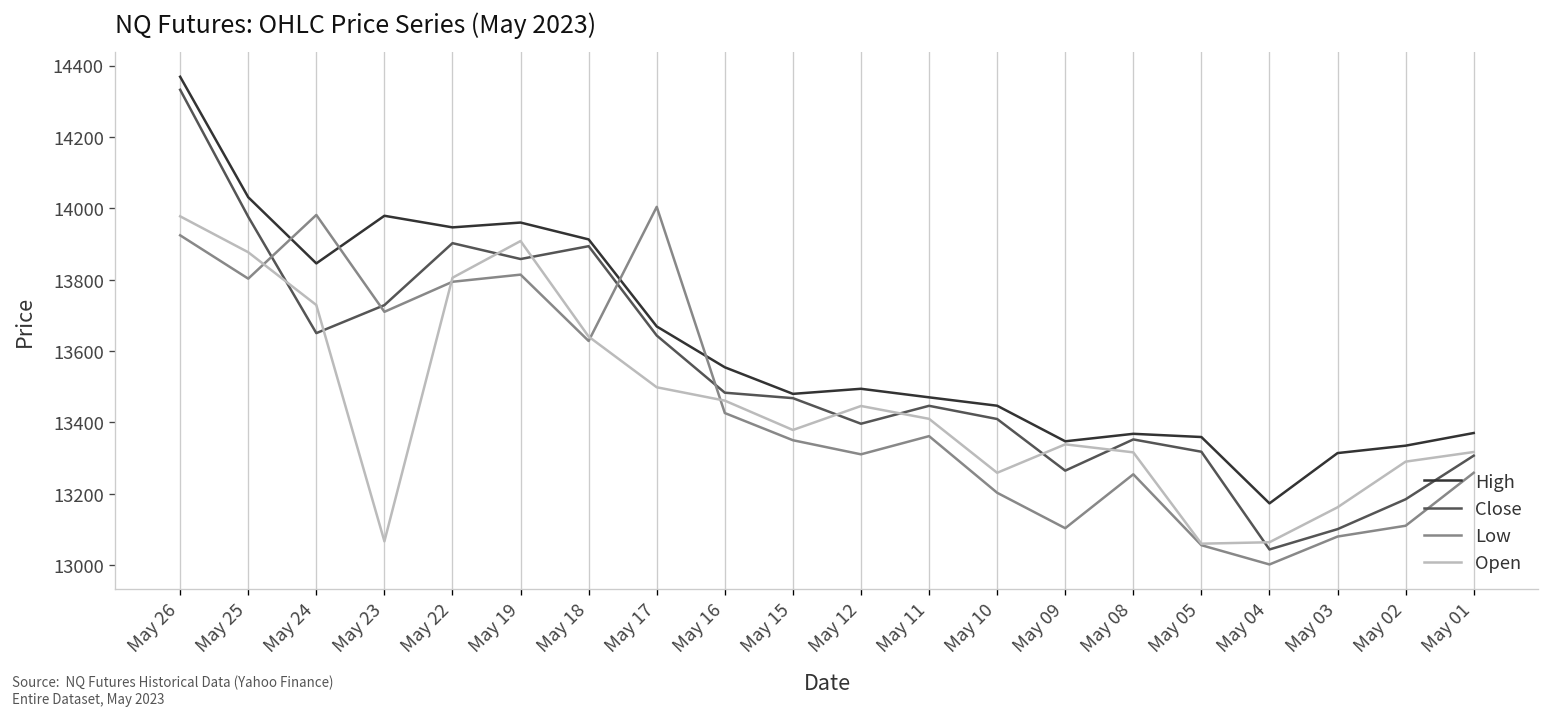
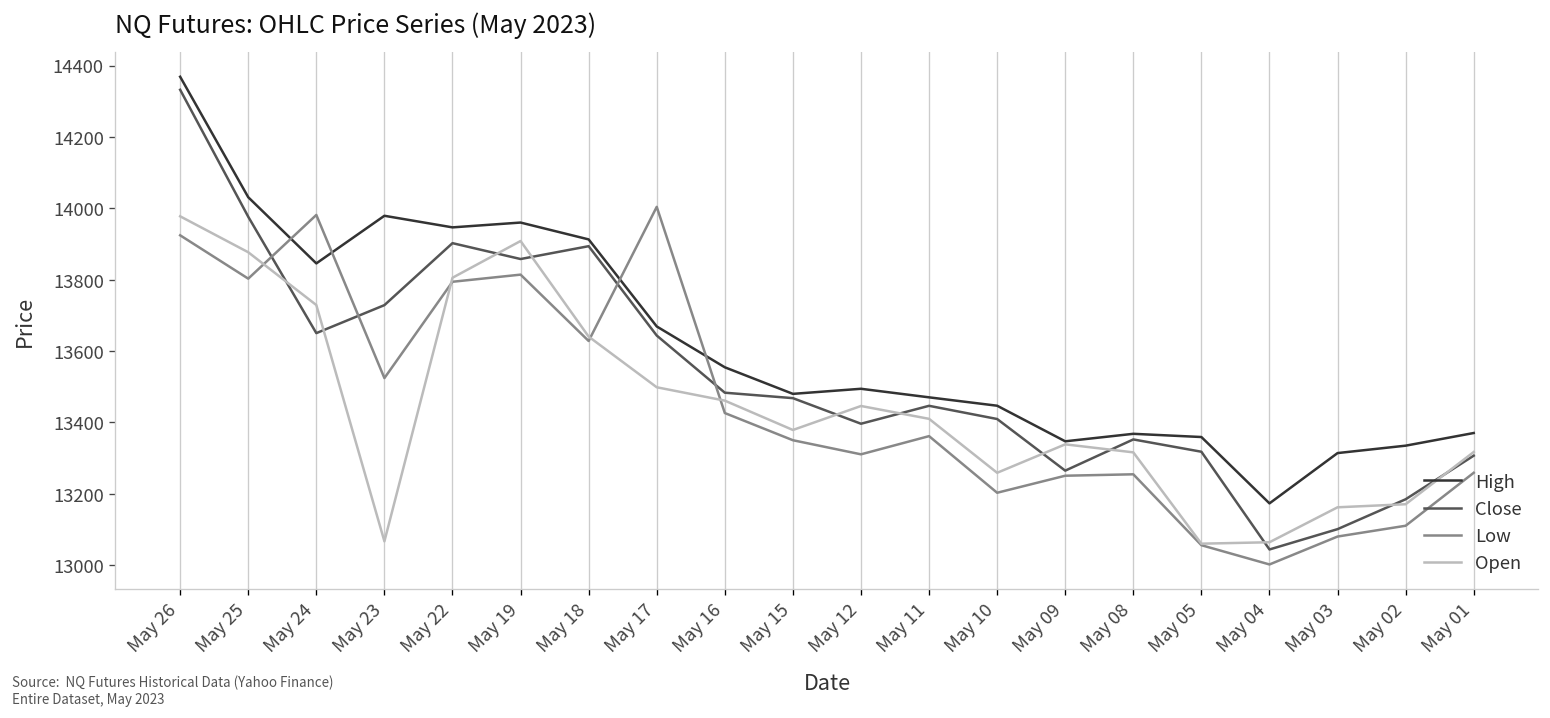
Low, May 23: 13710 -> 13520
Low, May 09: 13100 -> 13250
Open, May 02: 13290 -> 13170
